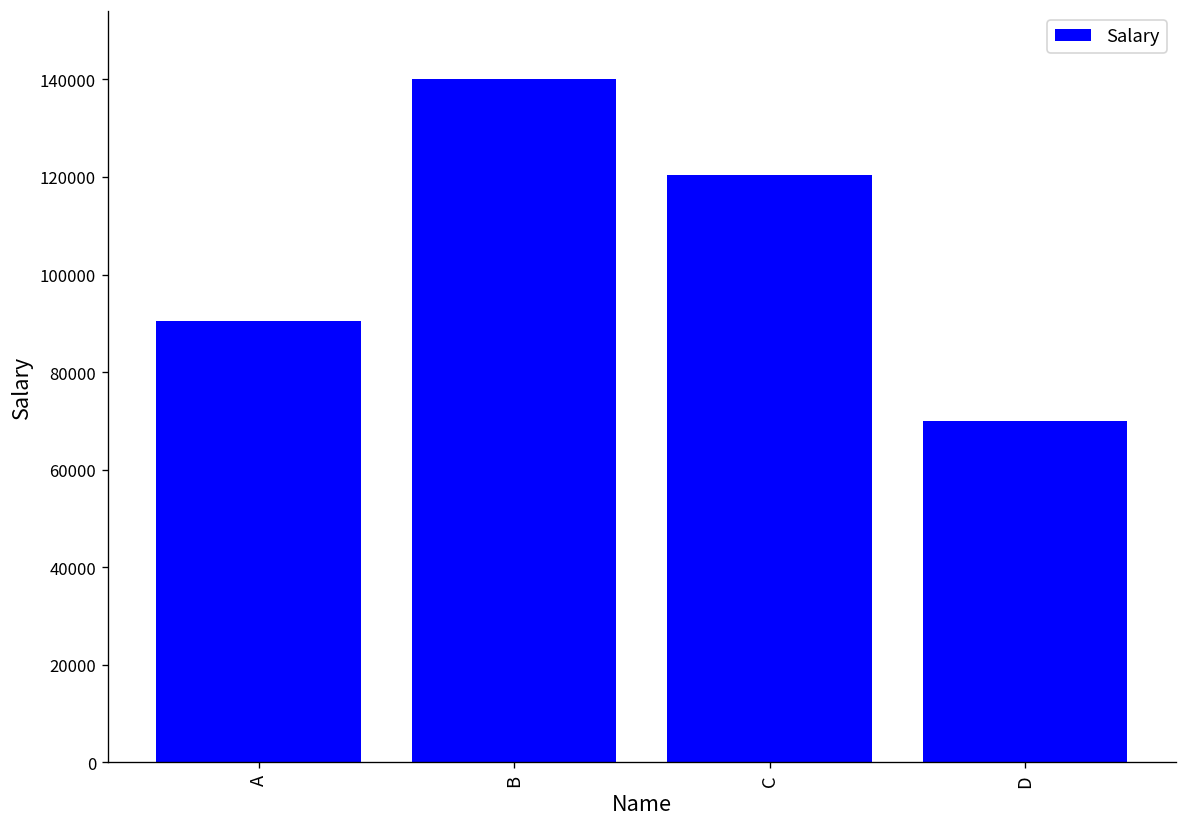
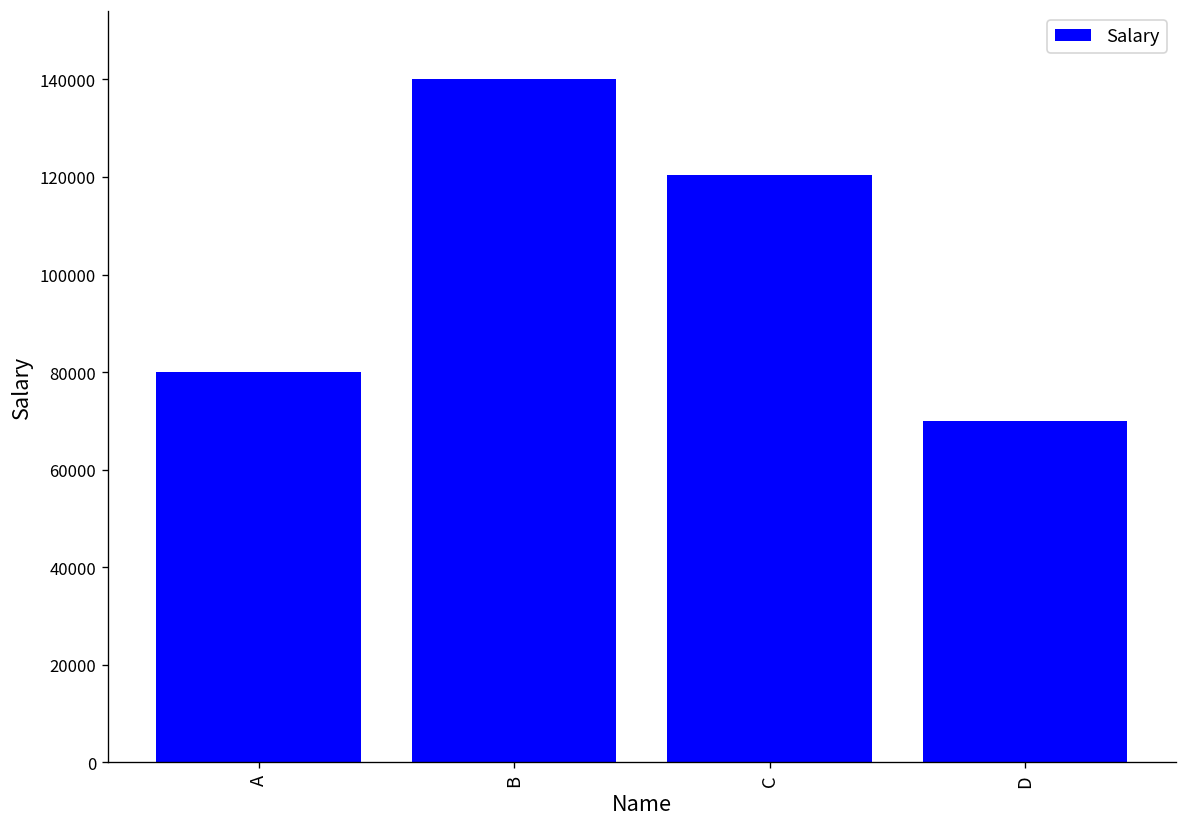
A: 90000 -> 80000
